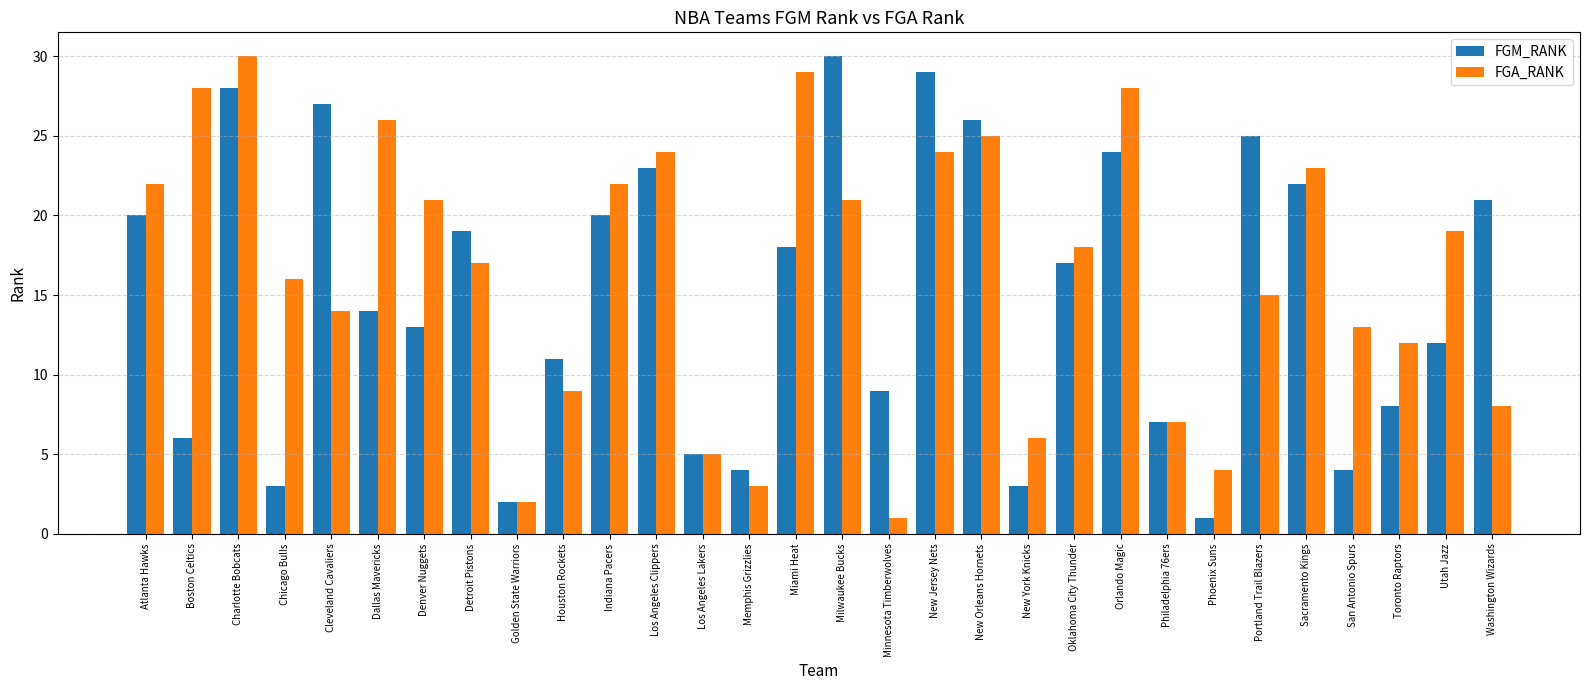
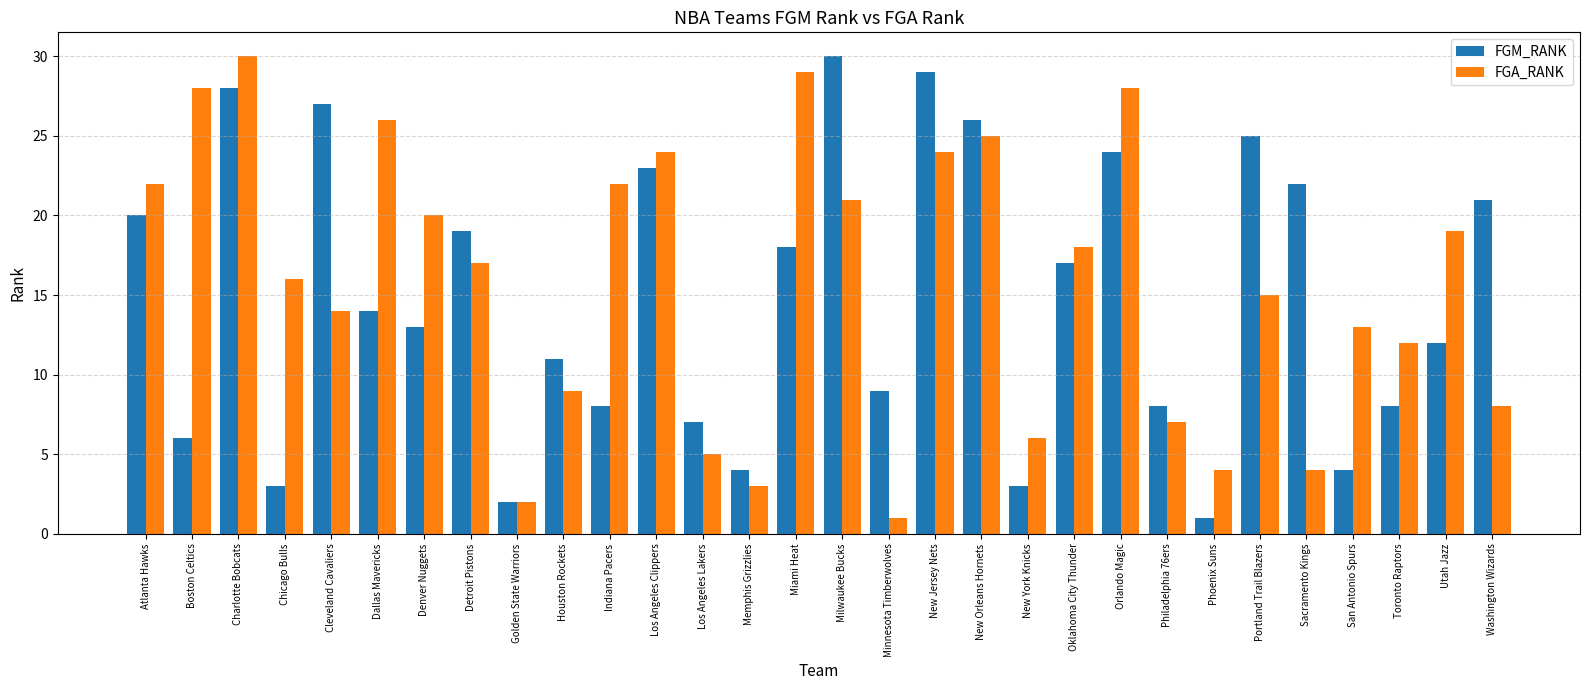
FGA_RANK, Denver Nuggets: 21 -> 20
FGM_RANK, Indiana Pacers: 20 -> 8
FGM_RANK, Los Angeles Lakers: 5 -> 7
FGM_RANK, Philadelphia 76ers: 7 -> 8
FGA_RANK, Sacramento Kings: 23 -> 4
